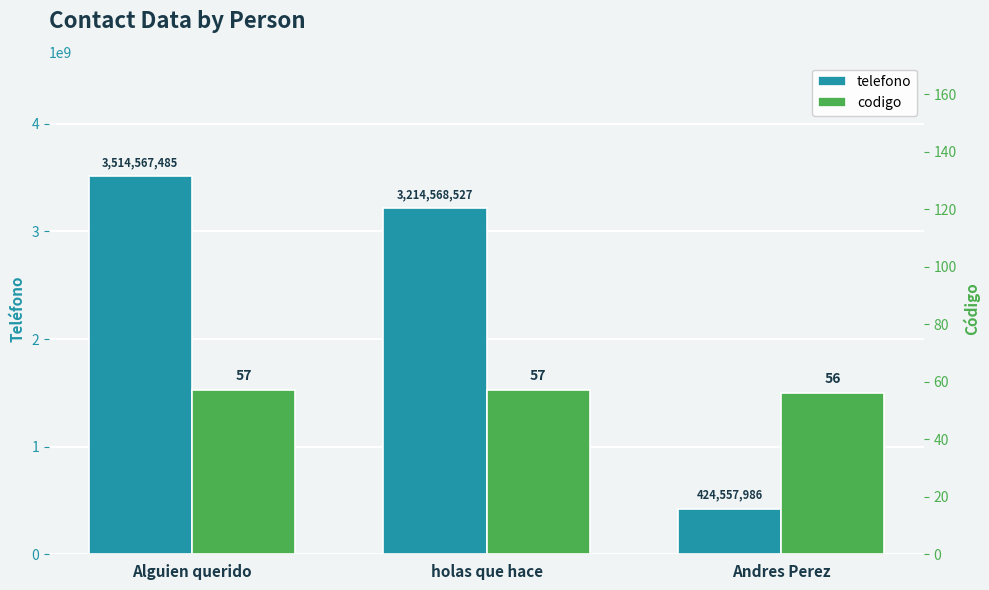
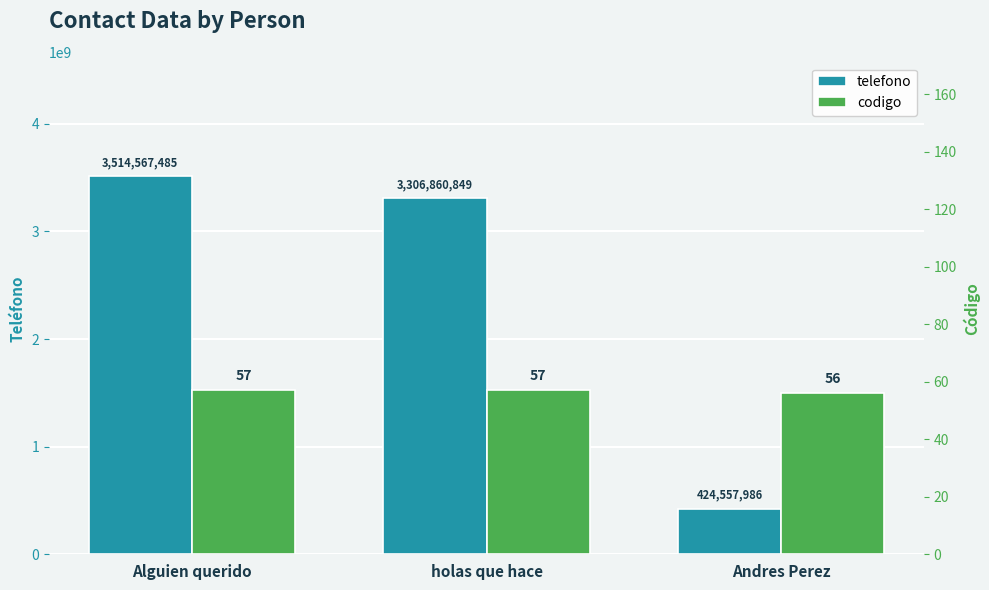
telefono, holas que hace: 3,214,568,527 -> 3,306,860,849
